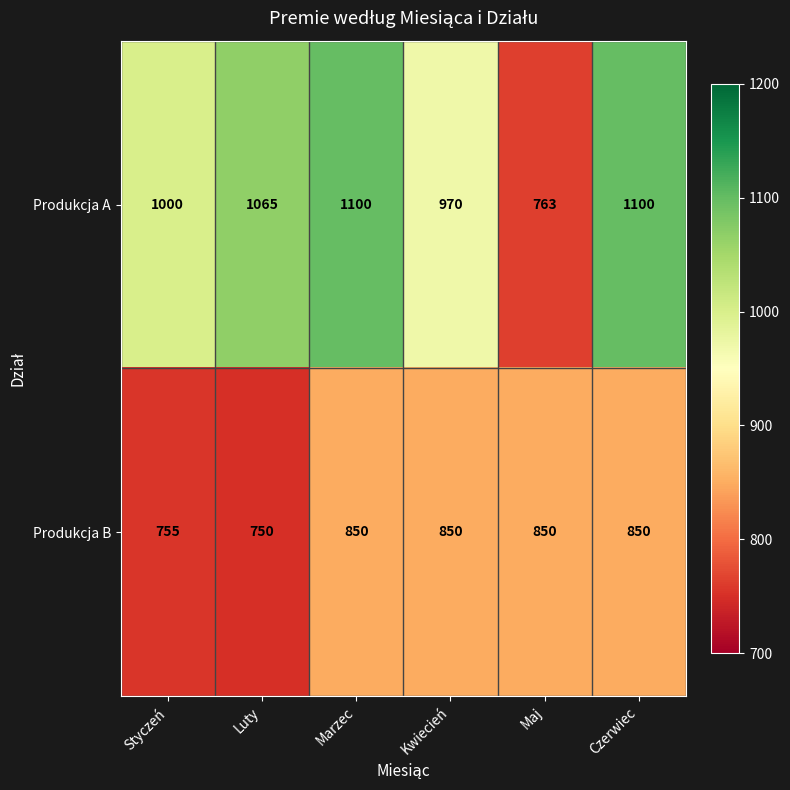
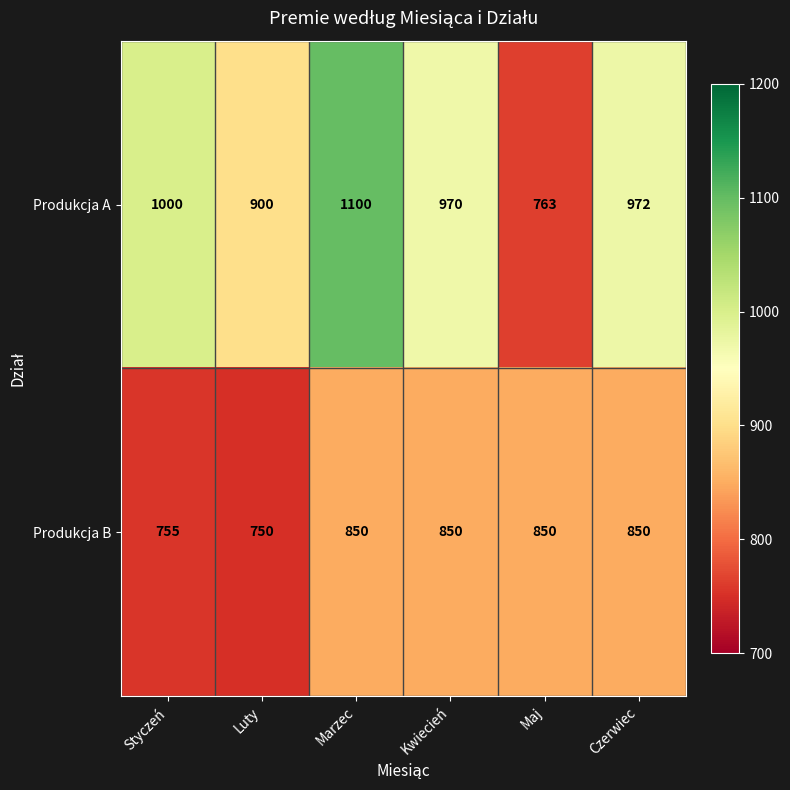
Produkcja A, Luty: 1065 -> 900
Produkcja A, Czerwiec: 1100 -> 972
